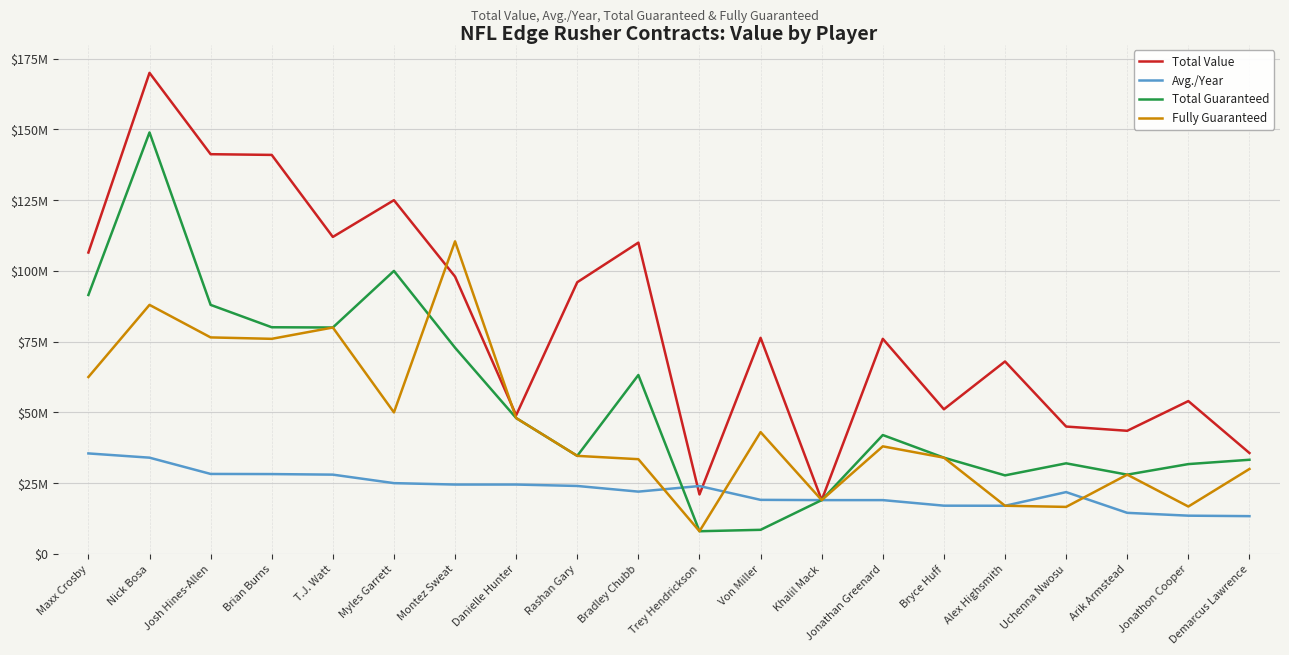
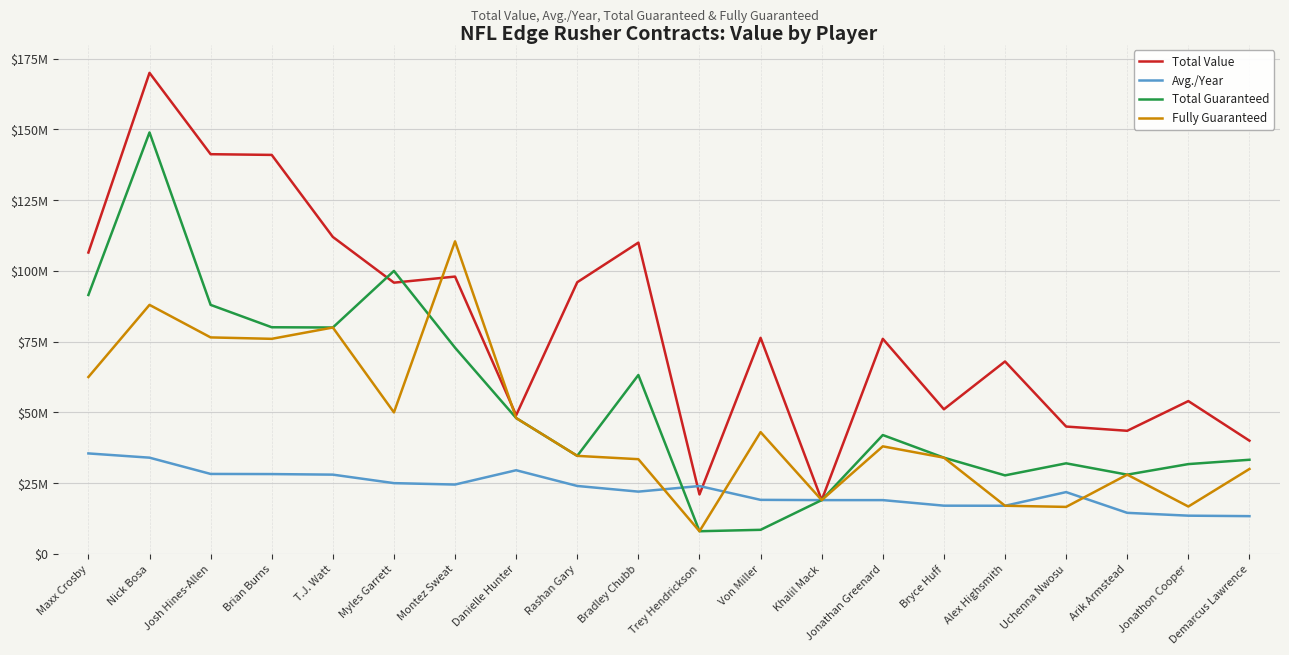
Total Value, Myles Garrett: $125000000 -> $96000000
Avg./Year, Danielle Hunter: $25000000 -> $30000000
Total Value, Demarcus Lawrence: $36000000 -> $40000000
